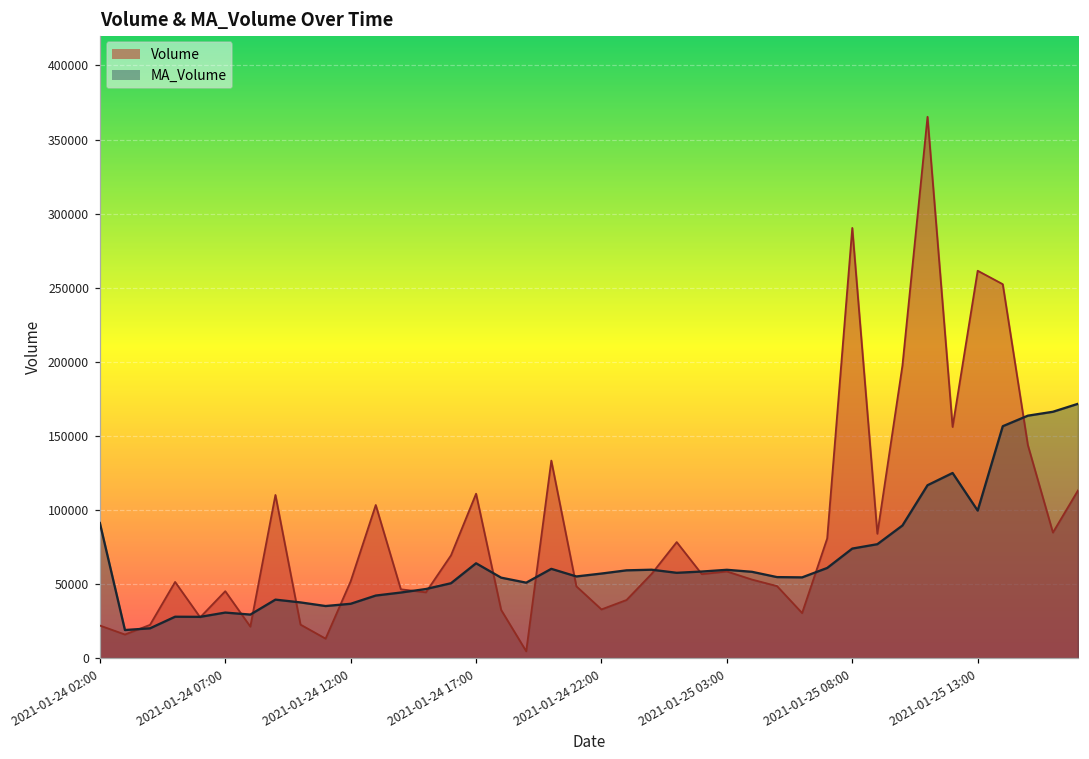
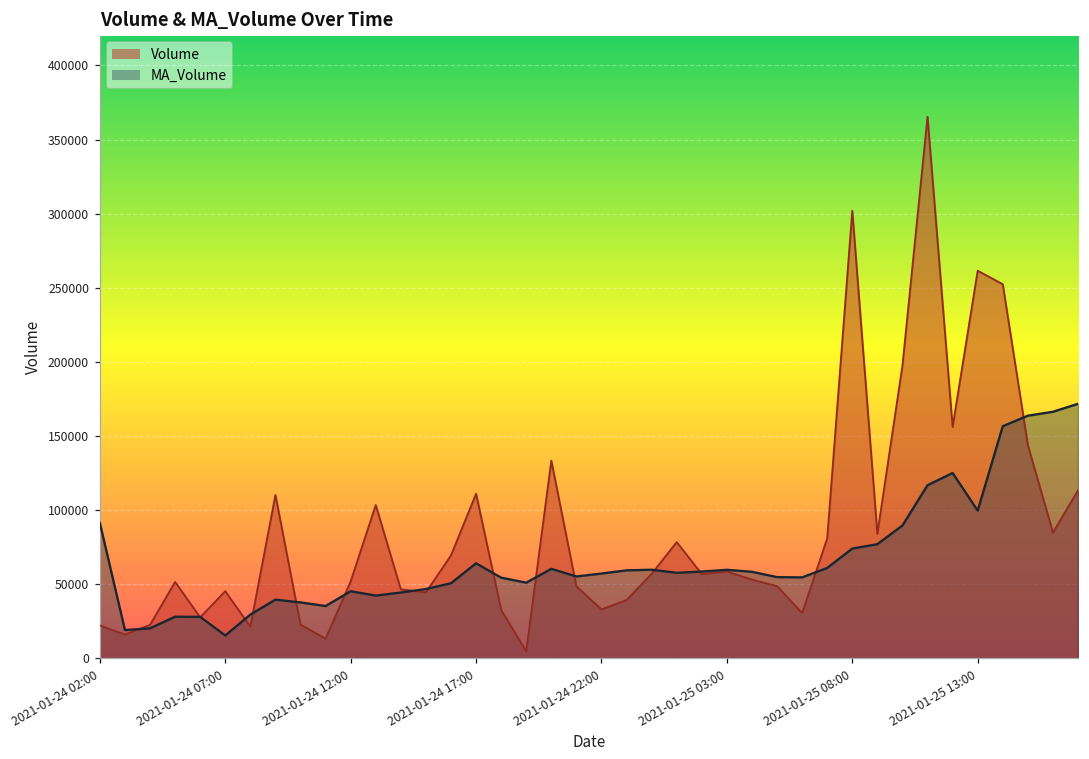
MA_Volume, 2021-01-24 07:00: 31000 -> 15000
MA_Volume, 2021-01-24 12:00: 37000 -> 45000
Volume, 2021-01-25 08:00: 290000 -> 302000
